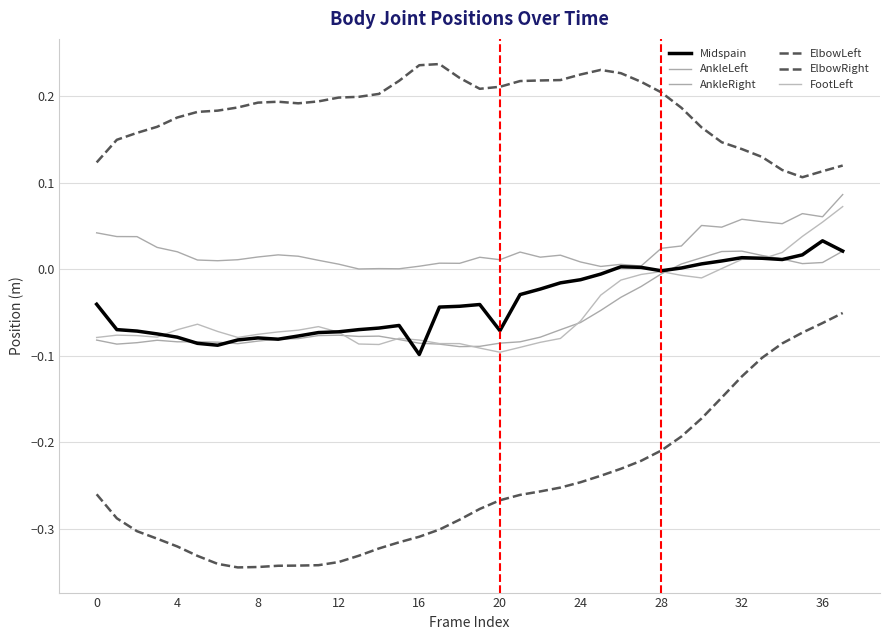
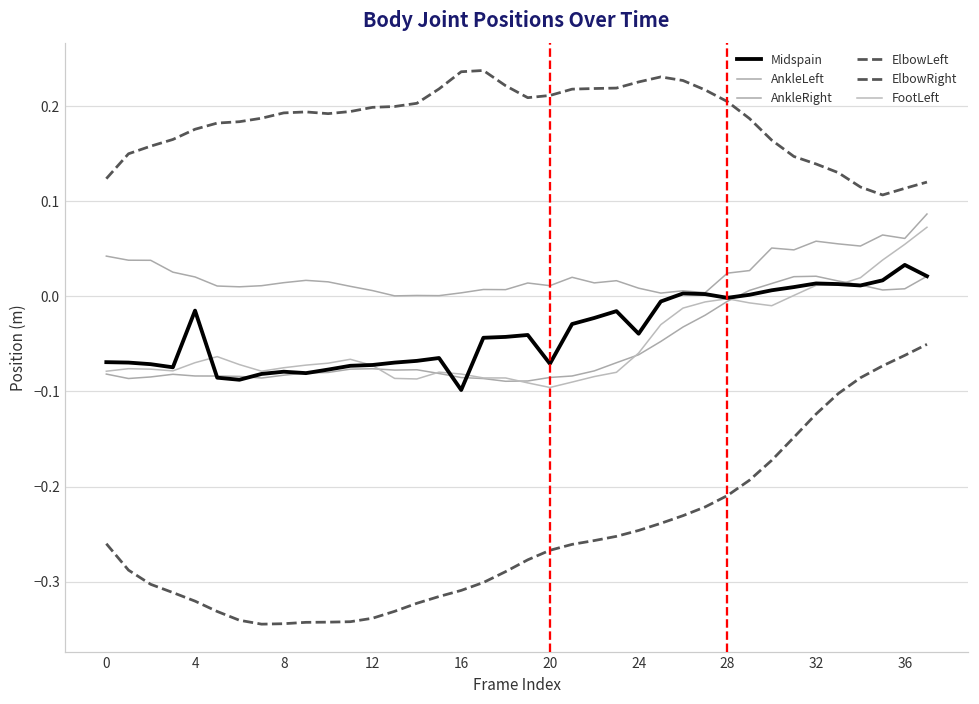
Midspain, 0: -0.04 -> -0.07
Midspain, 4: -0.08 -> -0.02
Midspain, 24: -0.01 -> -0.04
